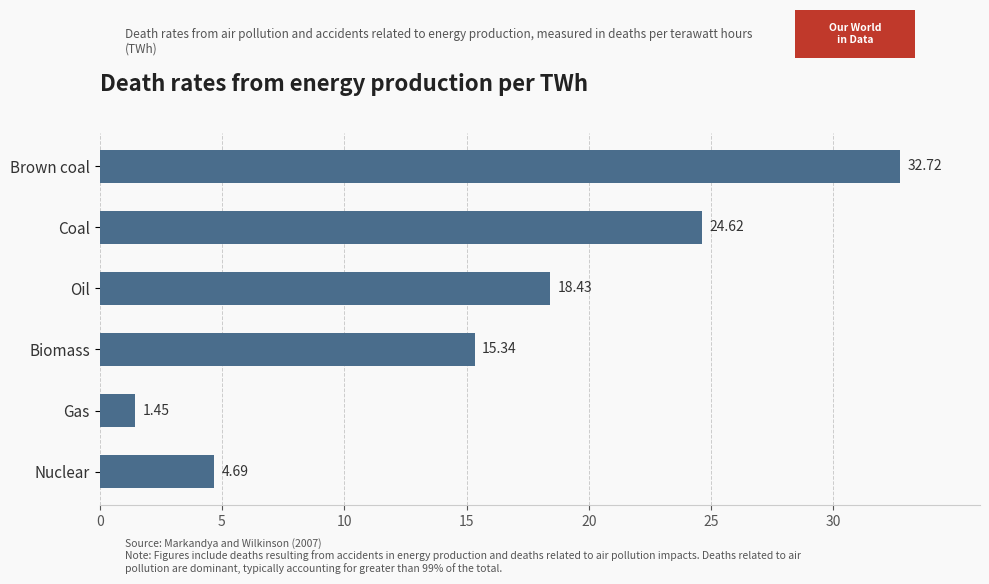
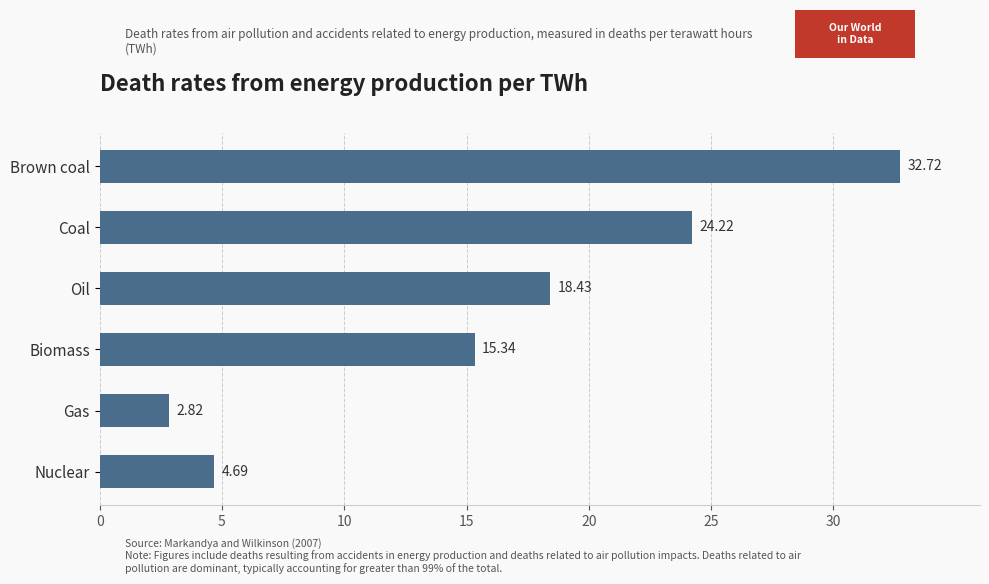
Coal: 24.62 -> 24.22
Gas: 1.45 -> 2.82
